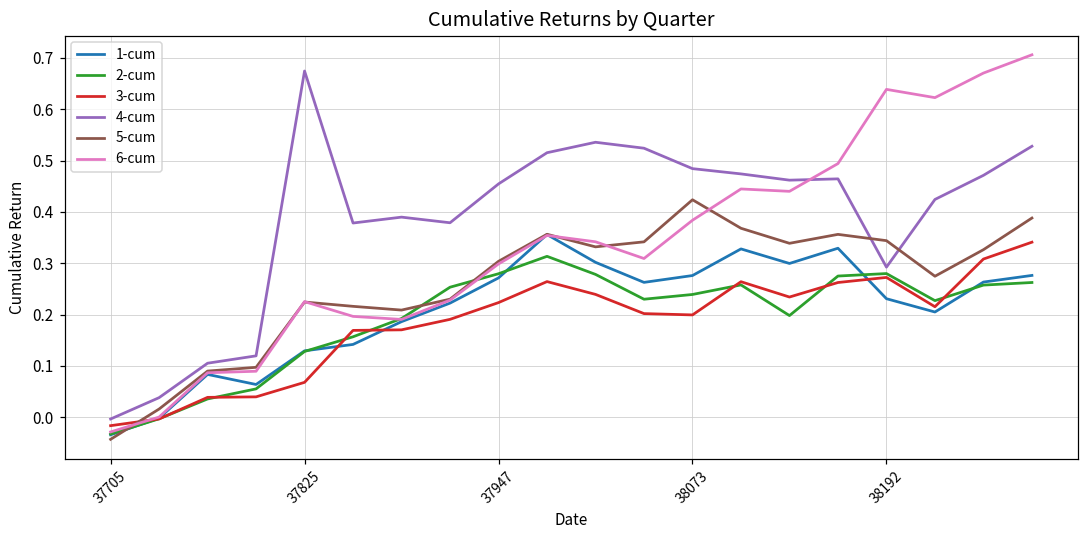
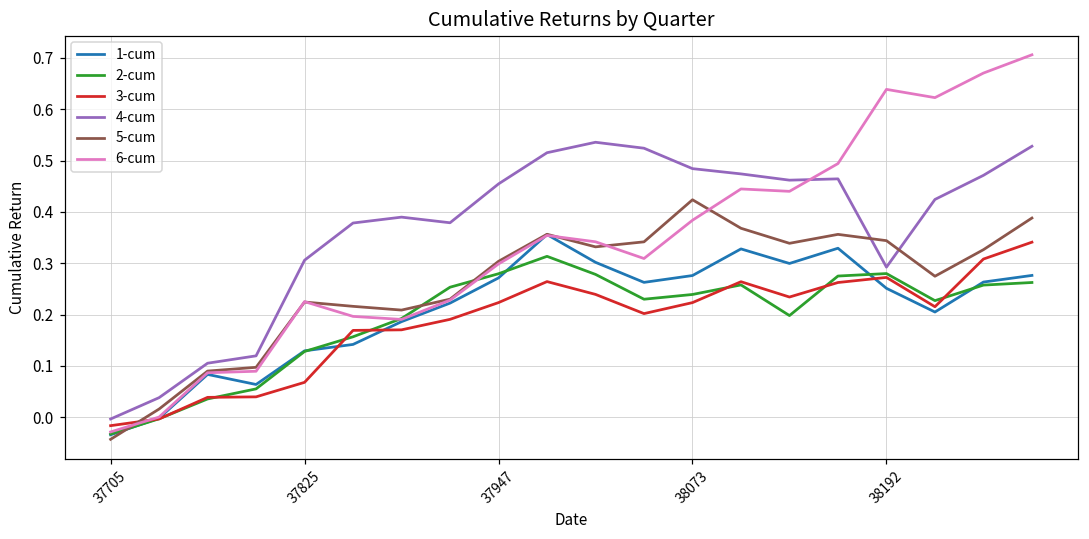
4-cum, 37825: 0.67 -> 0.31
3-cum, 38073: 0.20 -> 0.22
1-cum, 38192: 0.23 -> 0.25
